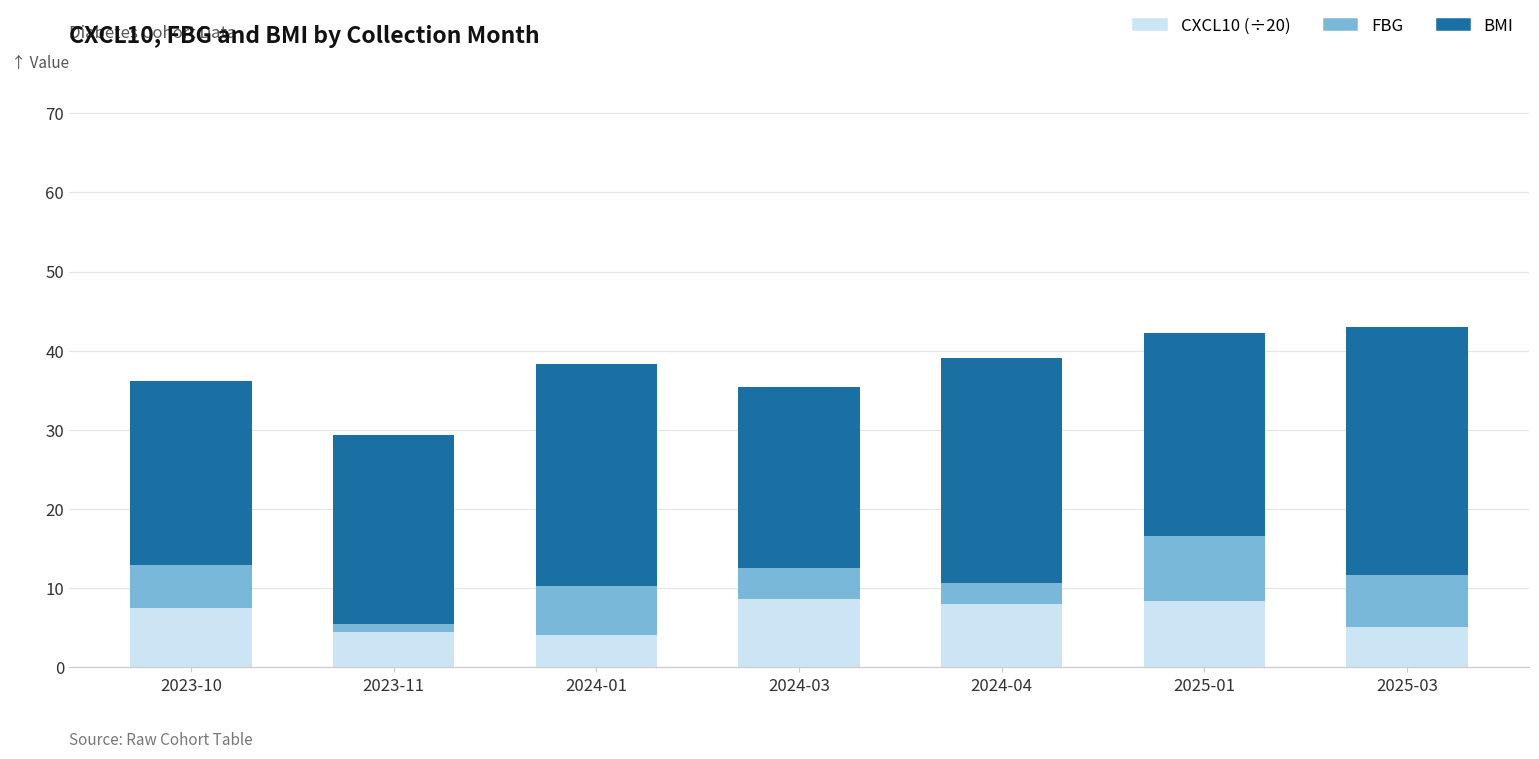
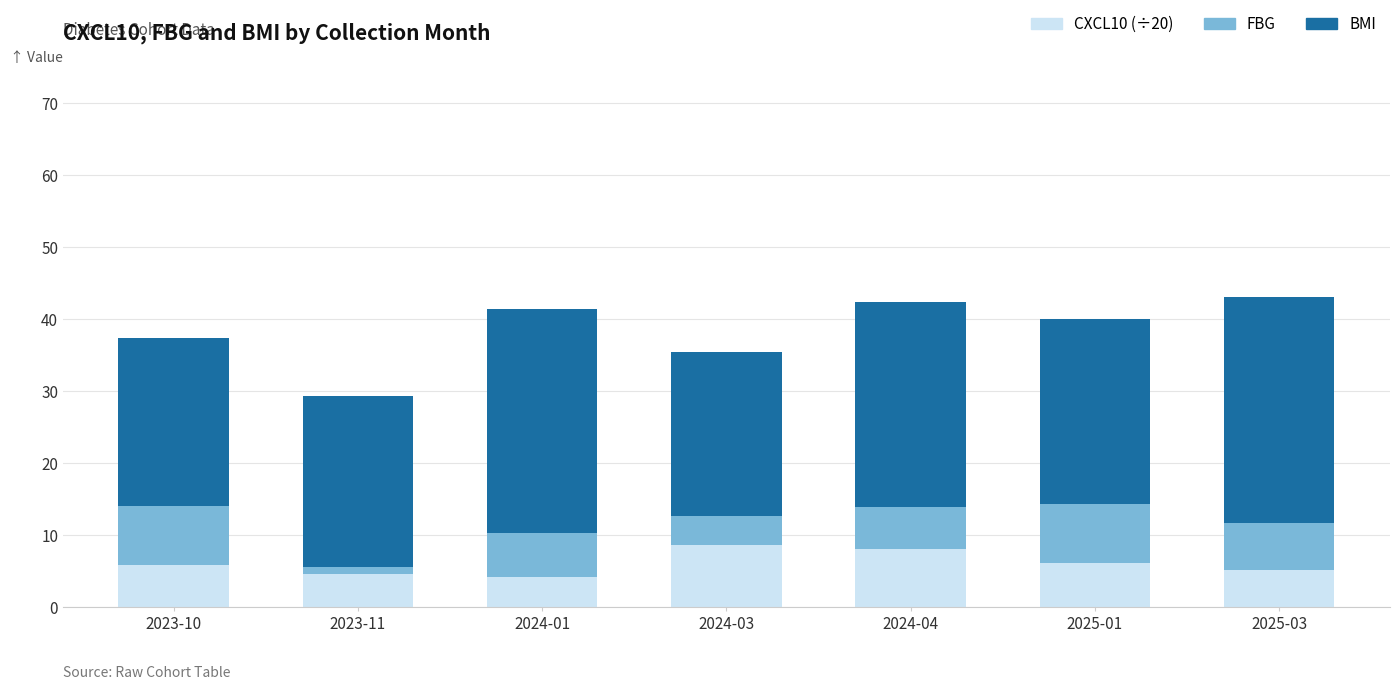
CXCL10 (÷20), 2023-10: 8 -> 6
FBG, 2023-10: 5 -> 8
BMI, 2024-01: 28 -> 31
FBG, 2024-04: 3 -> 6
CXCL10 (÷20), 2025-01: 8 -> 6
